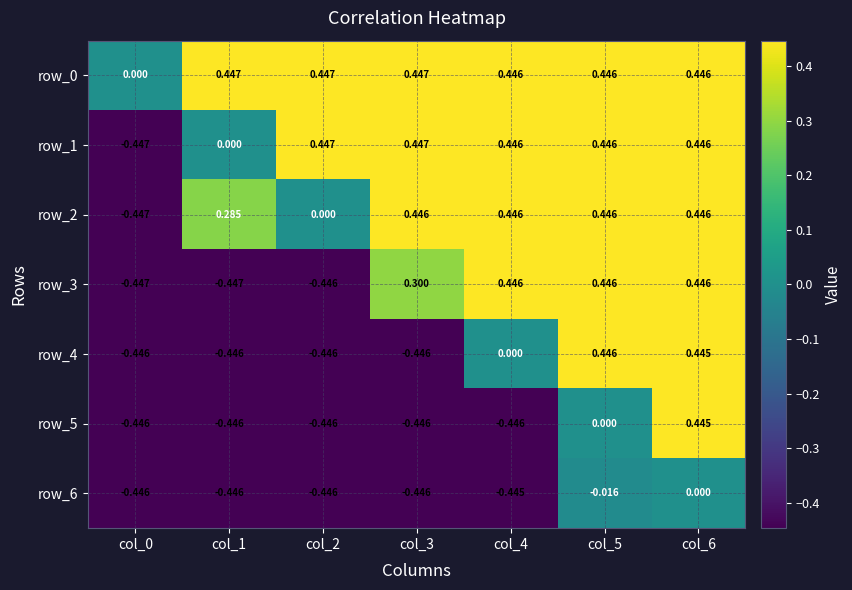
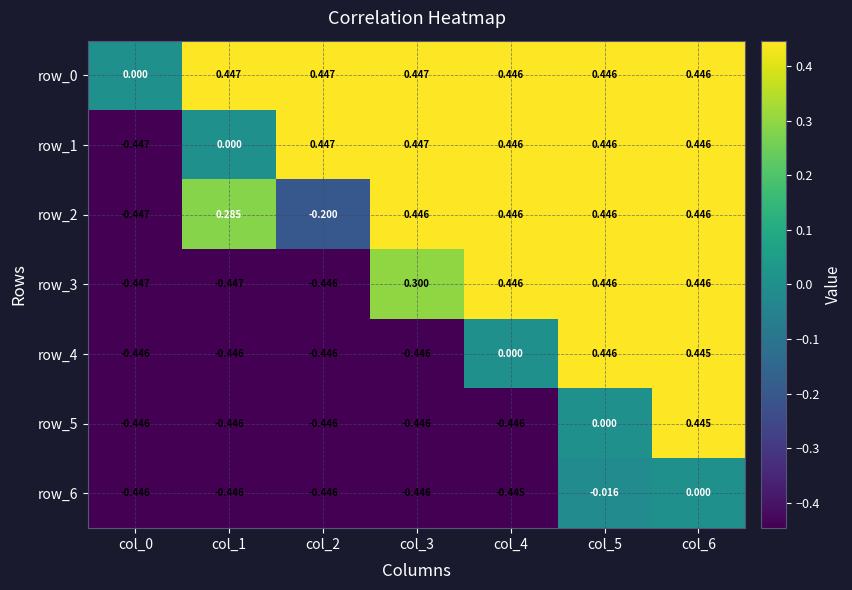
row_2, col_2: 0.000 -> -0.200
